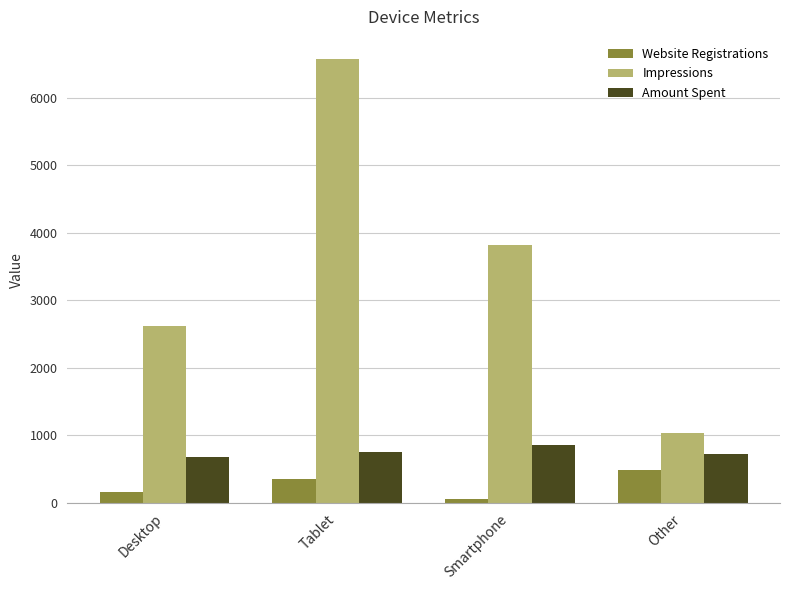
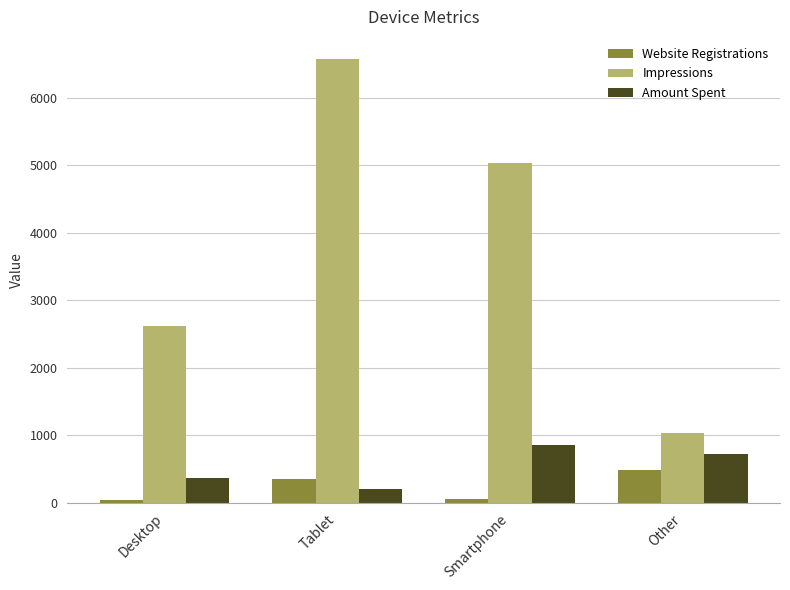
Website Registrations, Desktop: 200 -> 0
Amount Spent, Desktop: 700 -> 400
Amount Spent, Tablet: 800 -> 200
Impressions, Smartphone: 3800 -> 5000
